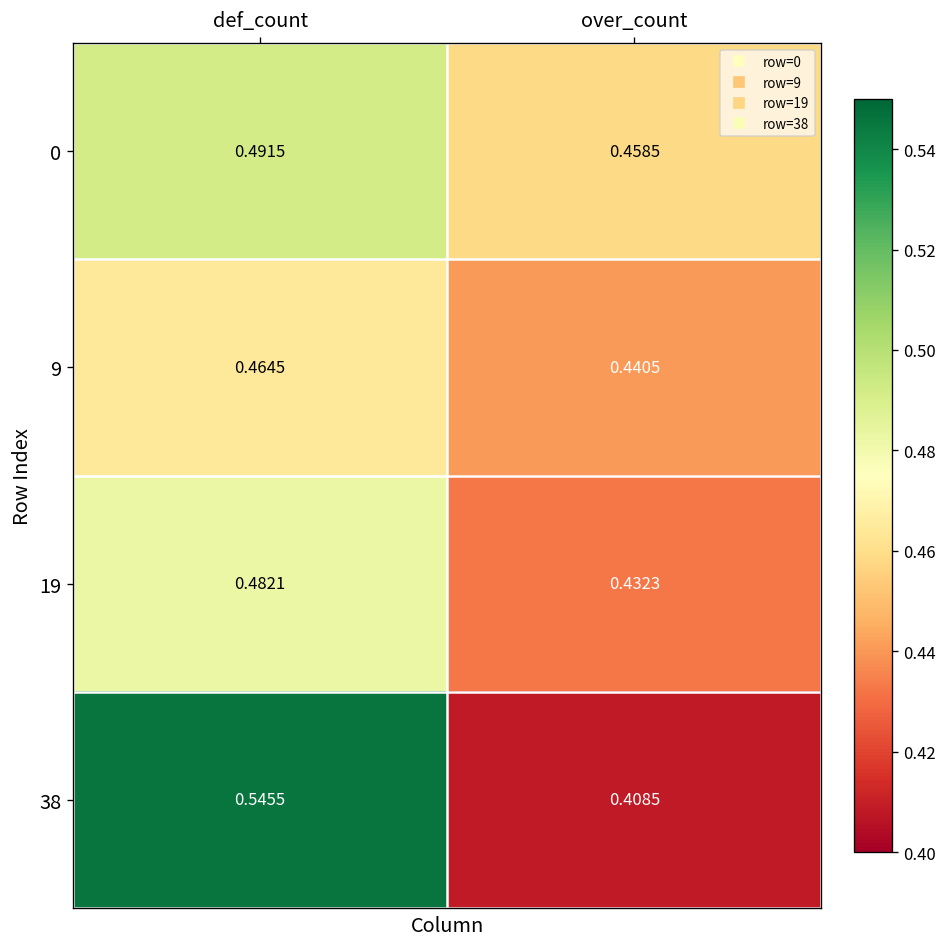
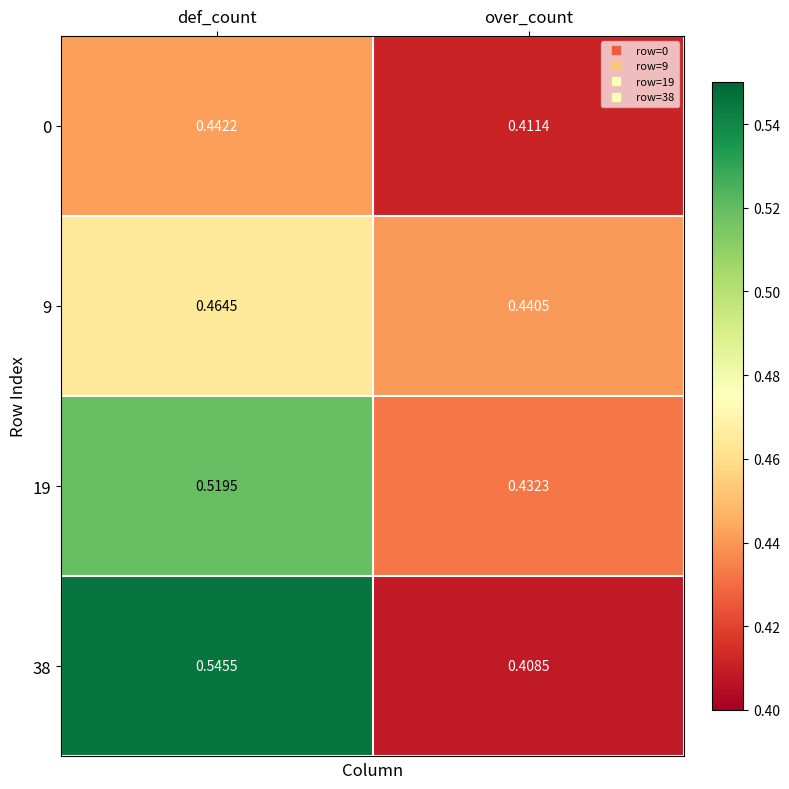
0, def_count: 0.4915 -> 0.4422
0, over_count: 0.4585 -> 0.4114
19, def_count: 0.4821 -> 0.5195
